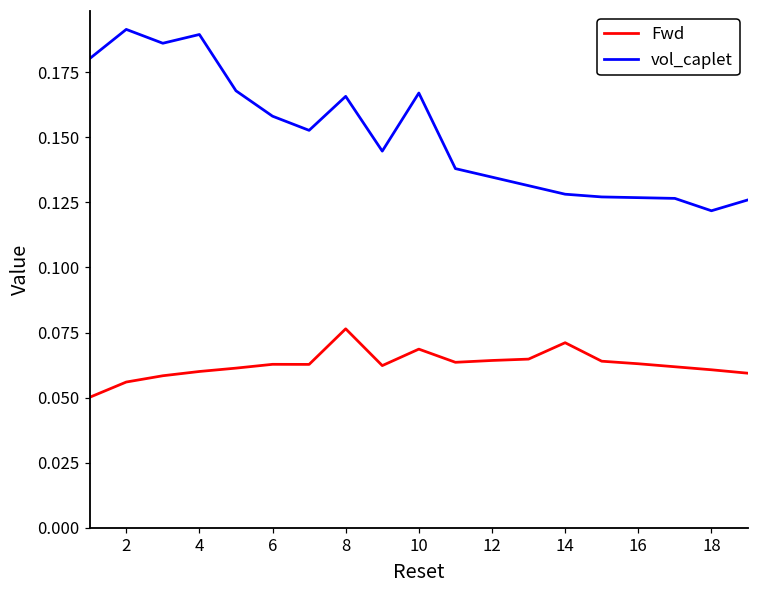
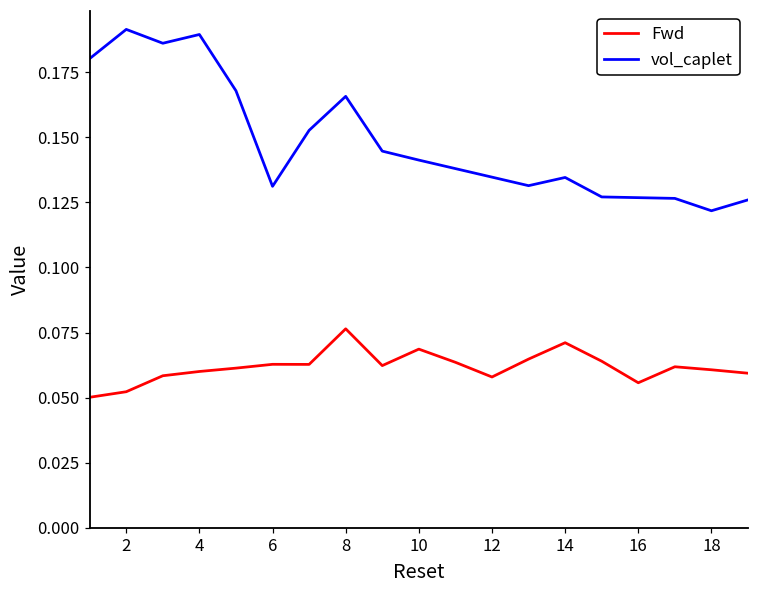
Fwd, 2: 0.056 -> 0.052
vol_caplet, 6: 0.158 -> 0.131
vol_caplet, 10: 0.167 -> 0.141
Fwd, 12: 0.064 -> 0.058
vol_caplet, 14: 0.128 -> 0.135
Fwd, 16: 0.063 -> 0.056
